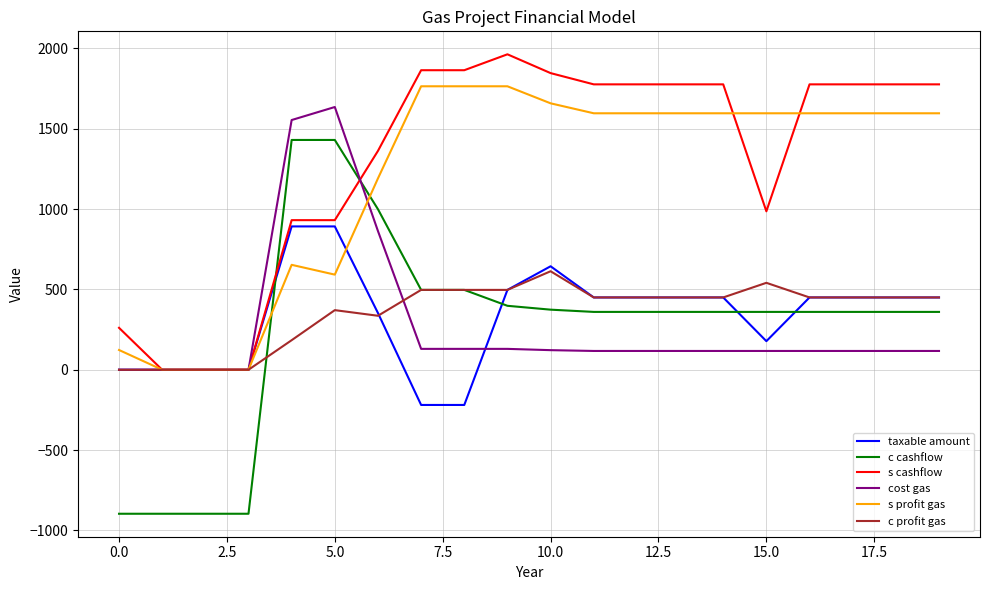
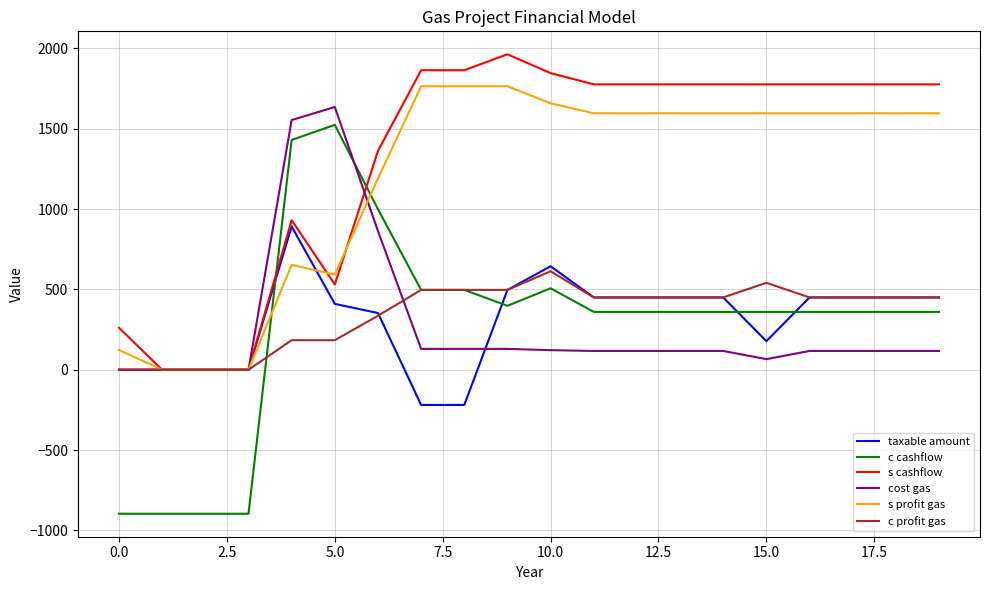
taxable amount, 5.0: 890 -> 410
c cashflow, 5.0: 1430 -> 1520
s cashflow, 5.0: 930 -> 530
c profit gas, 5.0: 370 -> 180
c cashflow, 10.0: 370 -> 510
s cashflow, 15.0: 990 -> 1780
cost gas, 15.0: 120 -> 70
